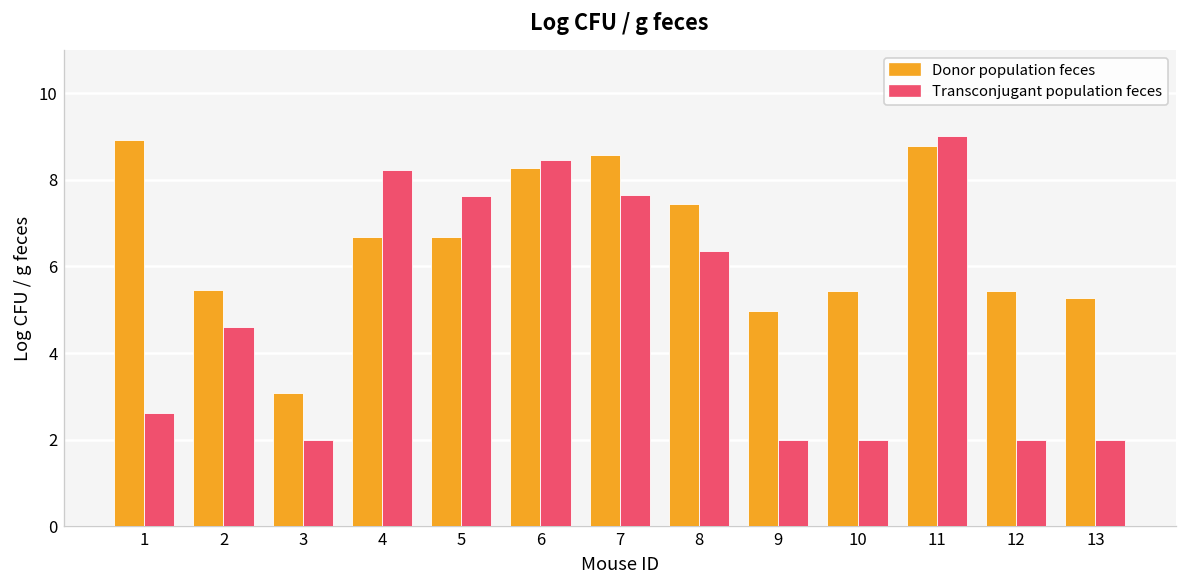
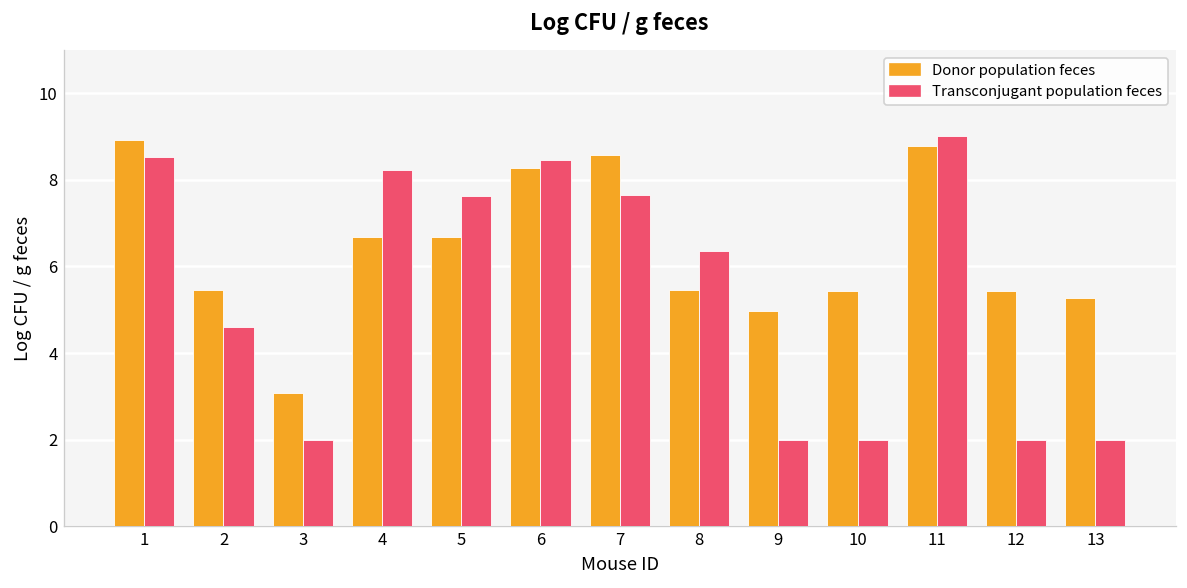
Transconjugant population feces, 1: 2.6 -> 8.5
Donor population feces, 8: 7.5 -> 5.5
